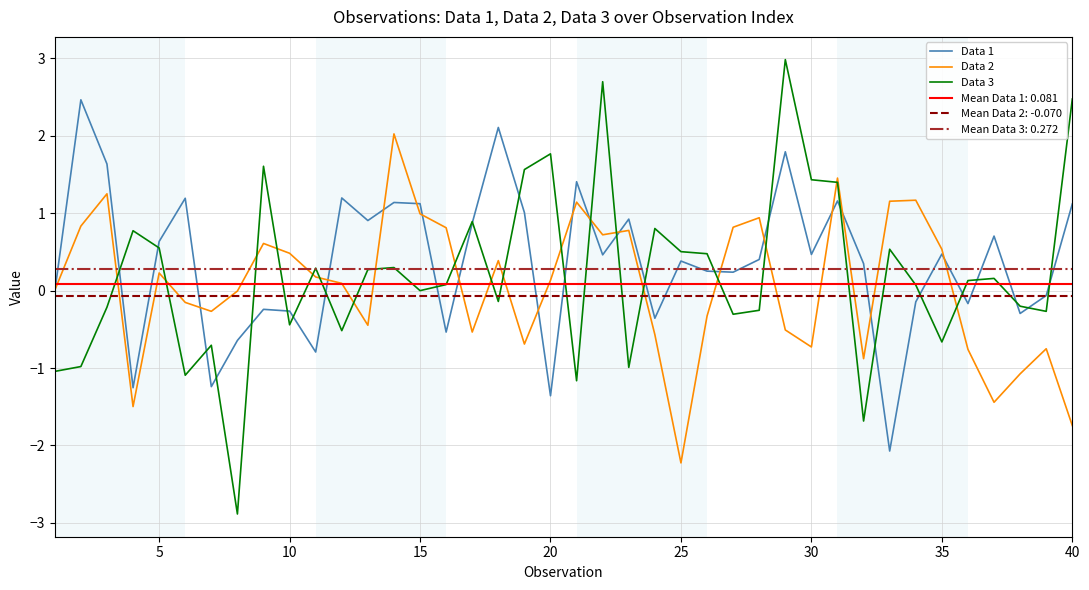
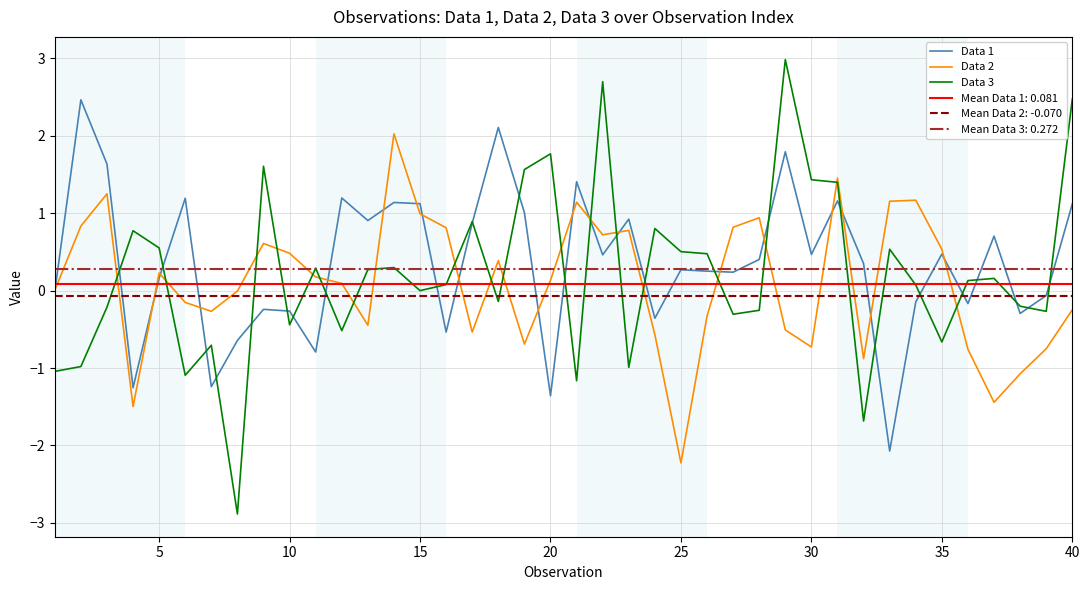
Data 1, 5: 0.6 -> 0.2
Data 1, 25: 0.4 -> 0.3
Data 2, 40: -1.7 -> -0.2
